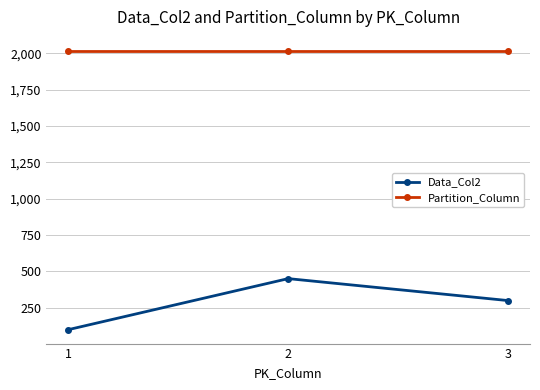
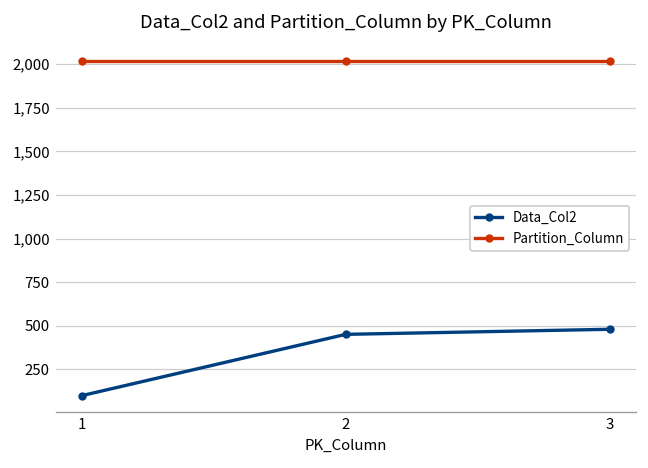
Data_Col2, 3: 300 -> 480
